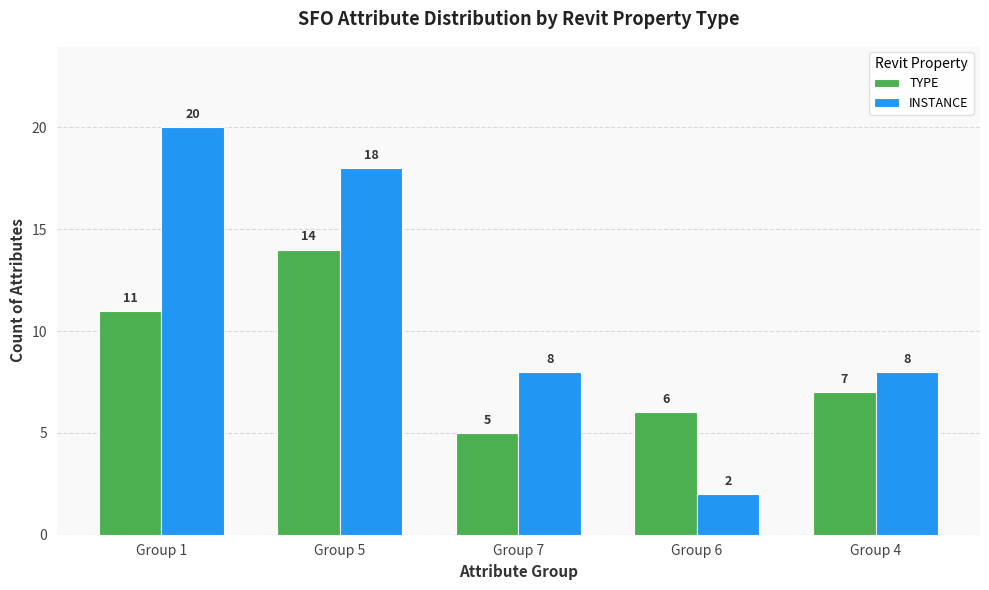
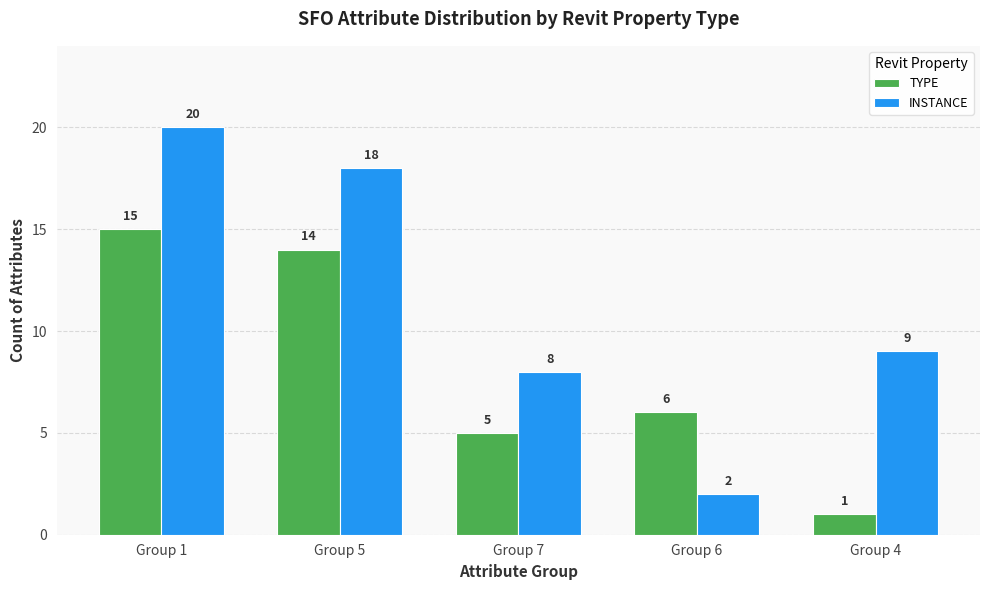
TYPE, Group 1: 11 -> 15
TYPE, Group 4: 7 -> 1
INSTANCE, Group 4: 8 -> 9
